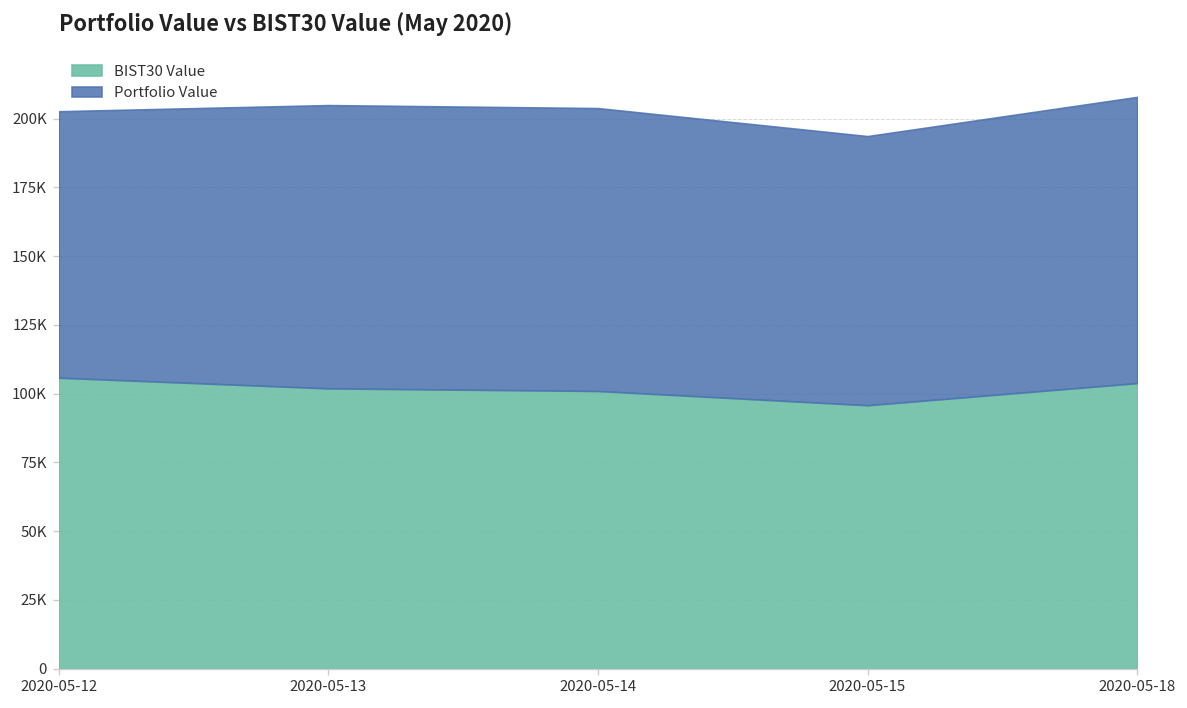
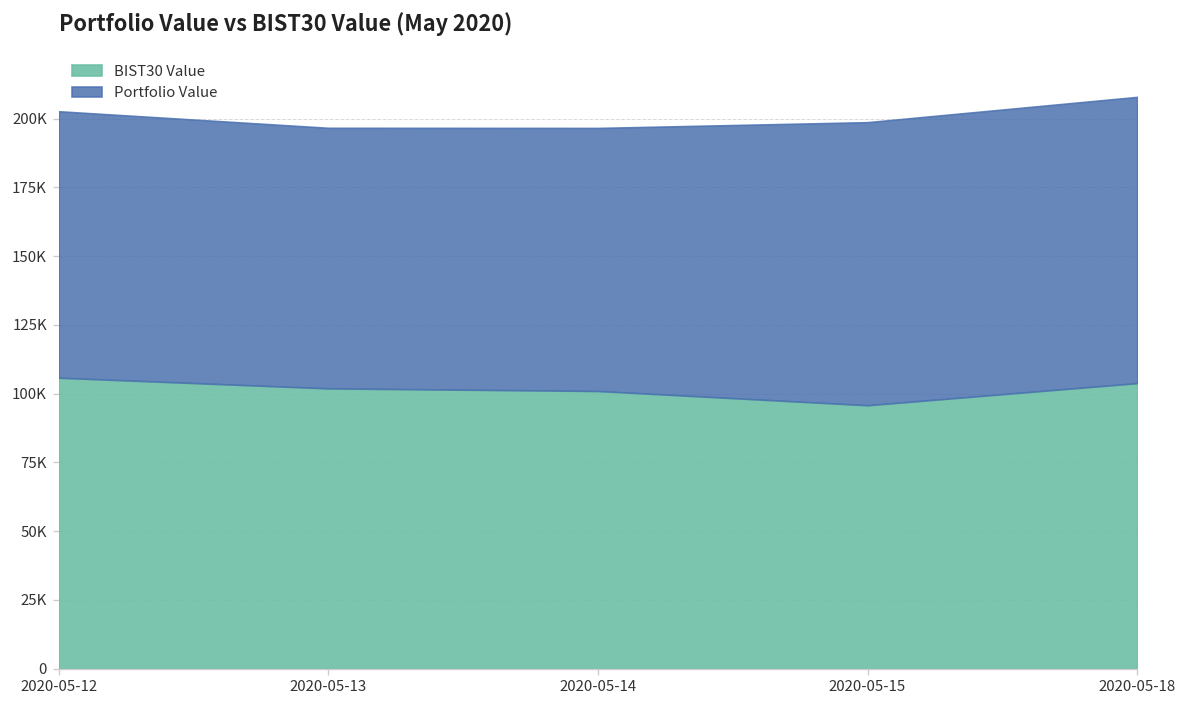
Portfolio Value, 2020-05-13: 103000 -> 95000
Portfolio Value, 2020-05-14: 103000 -> 96000
Portfolio Value, 2020-05-15: 98000 -> 103000
